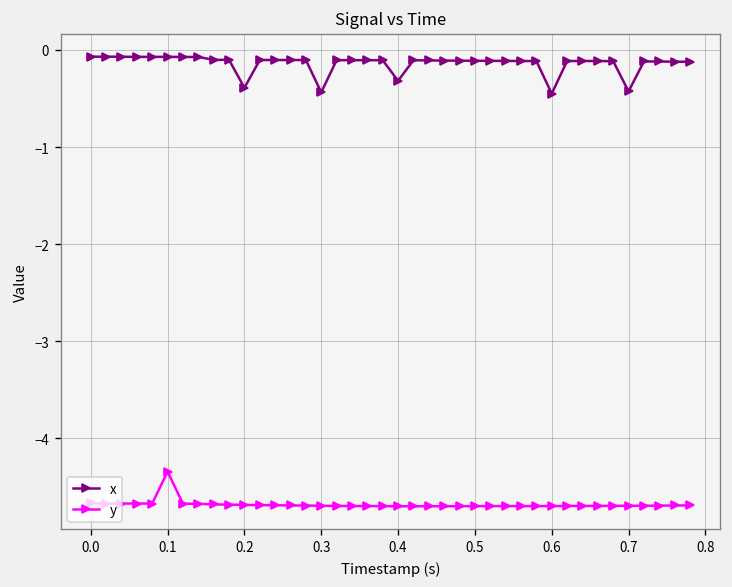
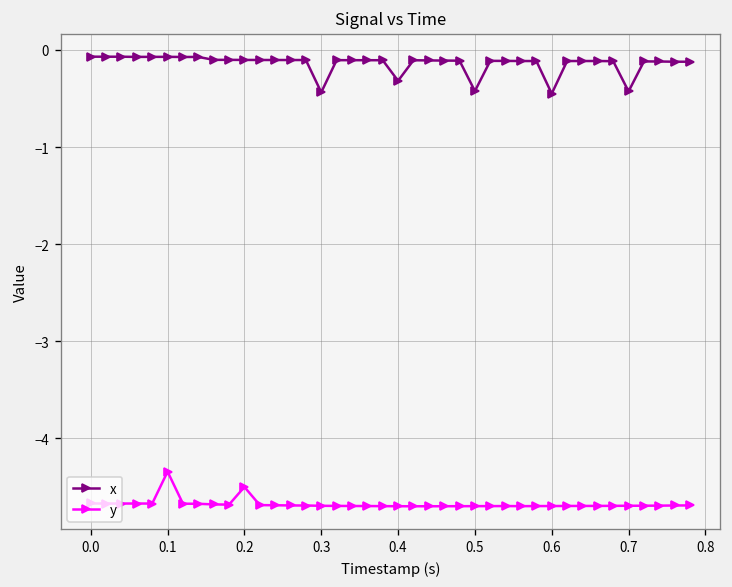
x, 0.2: -0.4 -> -0.1
y, 0.2: -4.7 -> -4.5
x, 0.5: -0.1 -> -0.4
